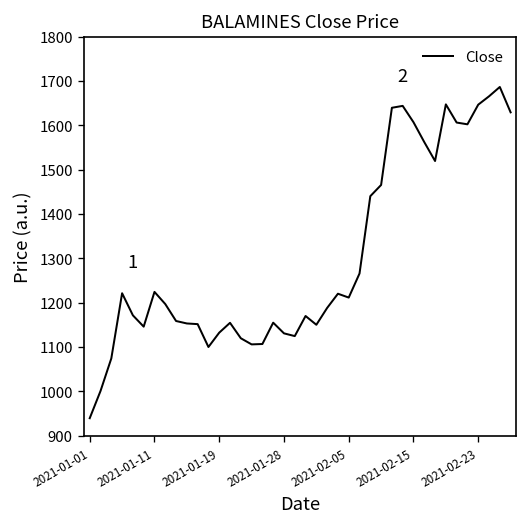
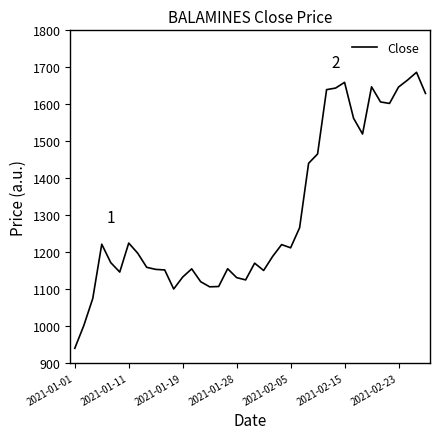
2021-02-15: 1610 -> 1660
